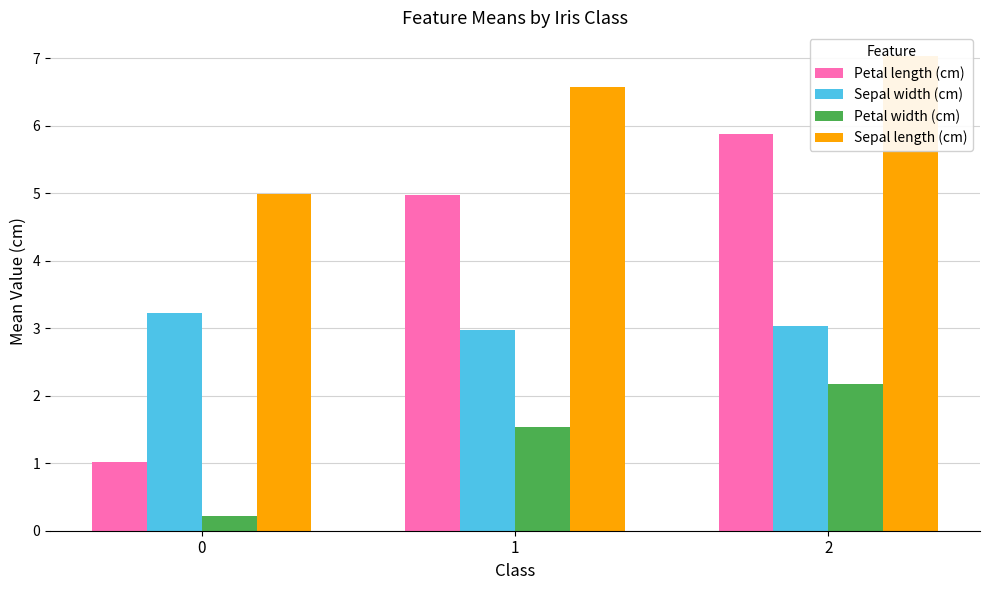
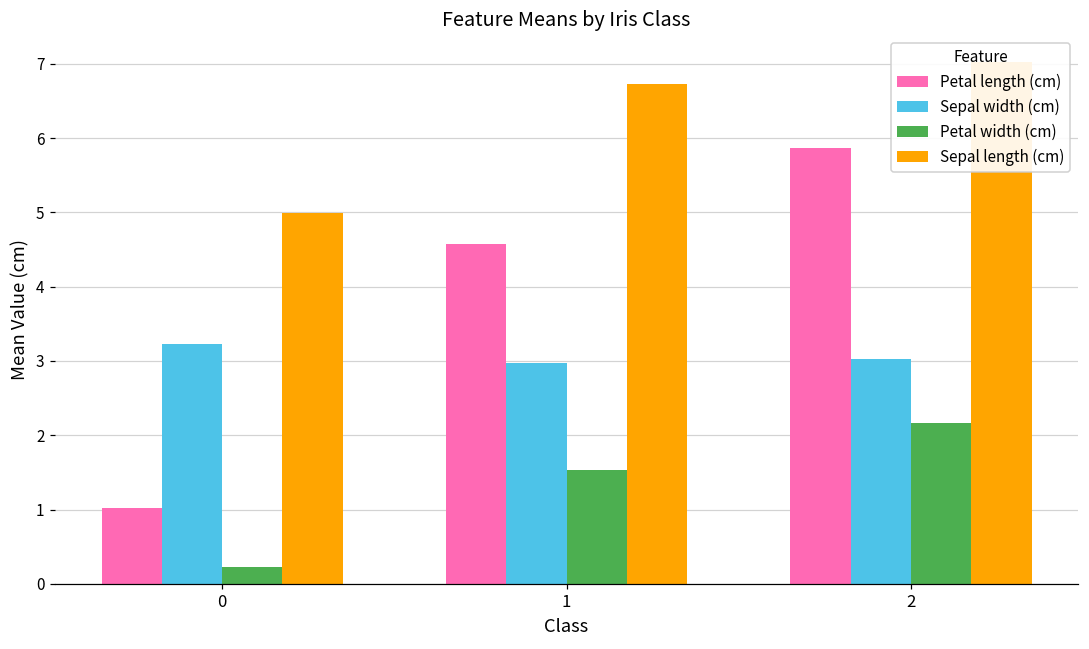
Petal length (cm), 1: 5.0 -> 4.6
Sepal length (cm), 1: 6.6 -> 6.7
